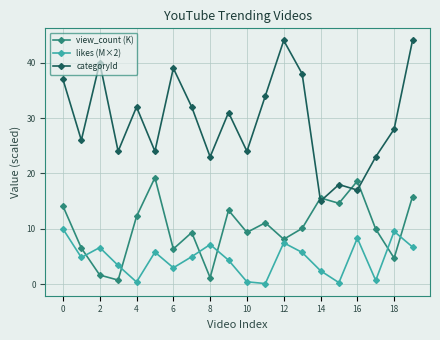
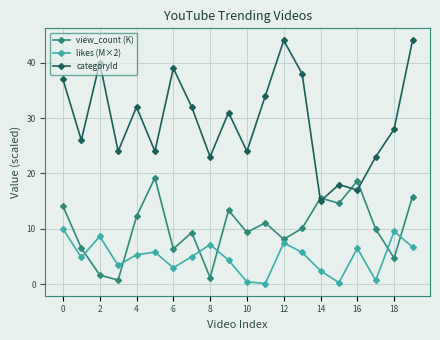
likes (M×2), 2: 7 -> 9
likes (M×2), 4: 0 -> 5
likes (M×2), 16: 8 -> 6
